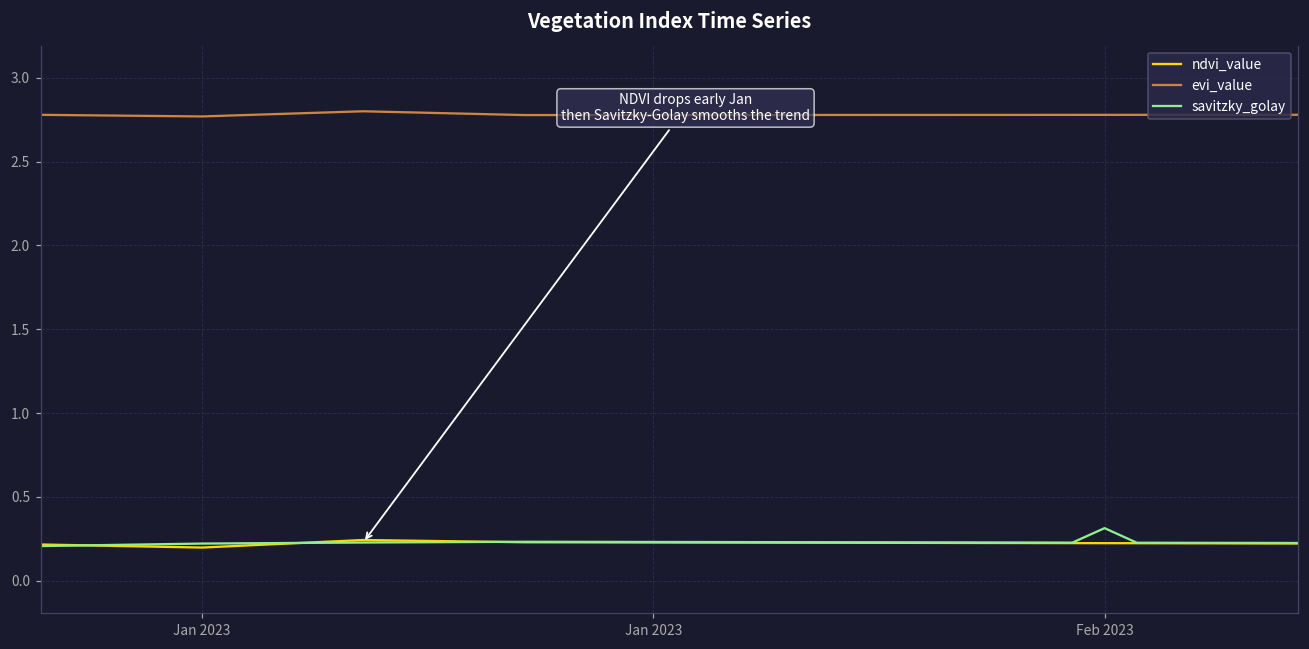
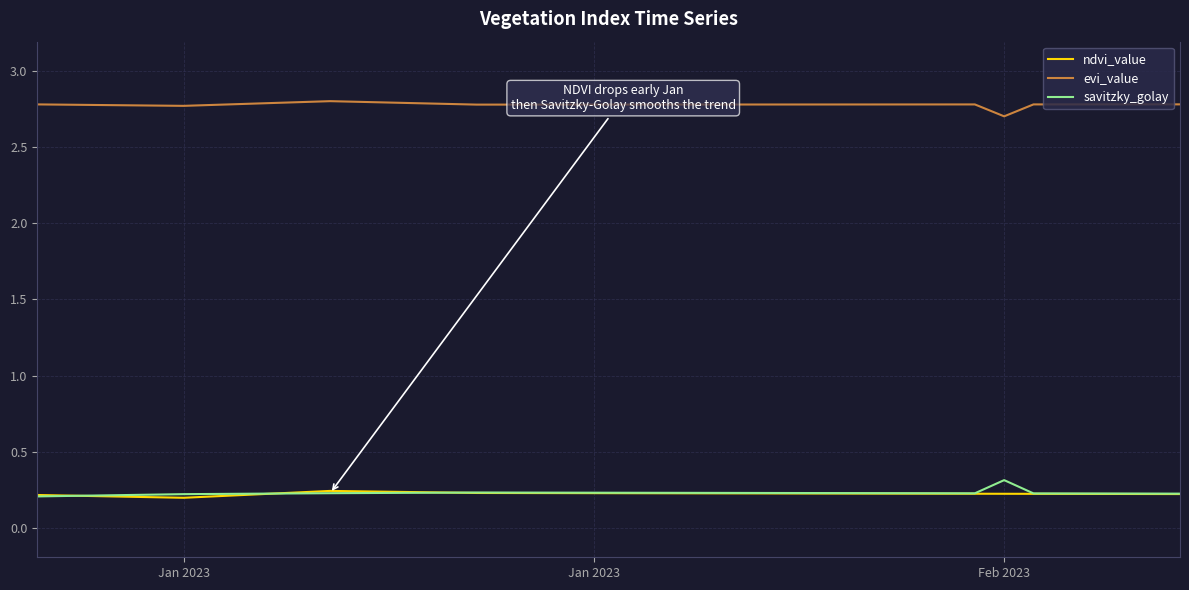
evi_value, Feb 2023: 2.78 -> 2.70
